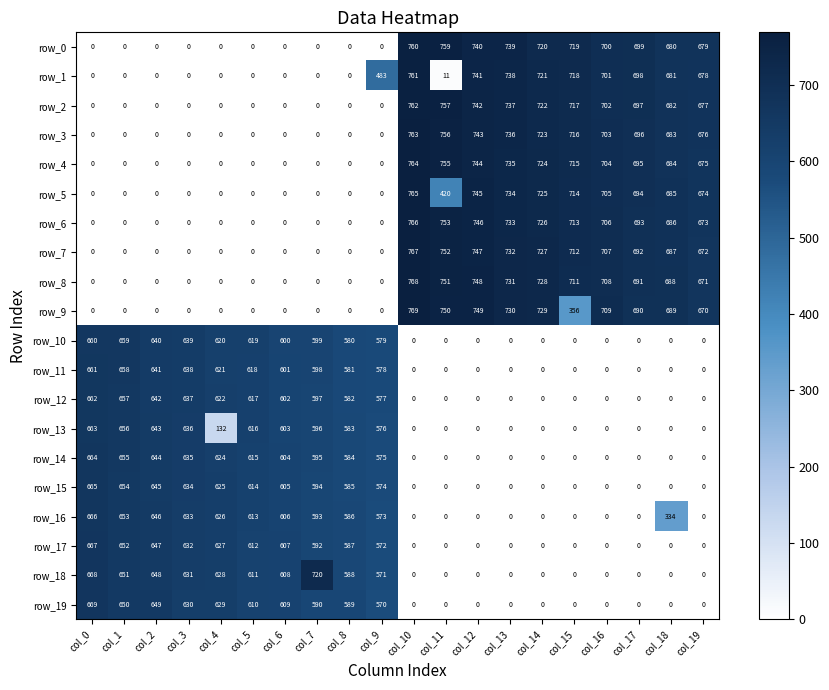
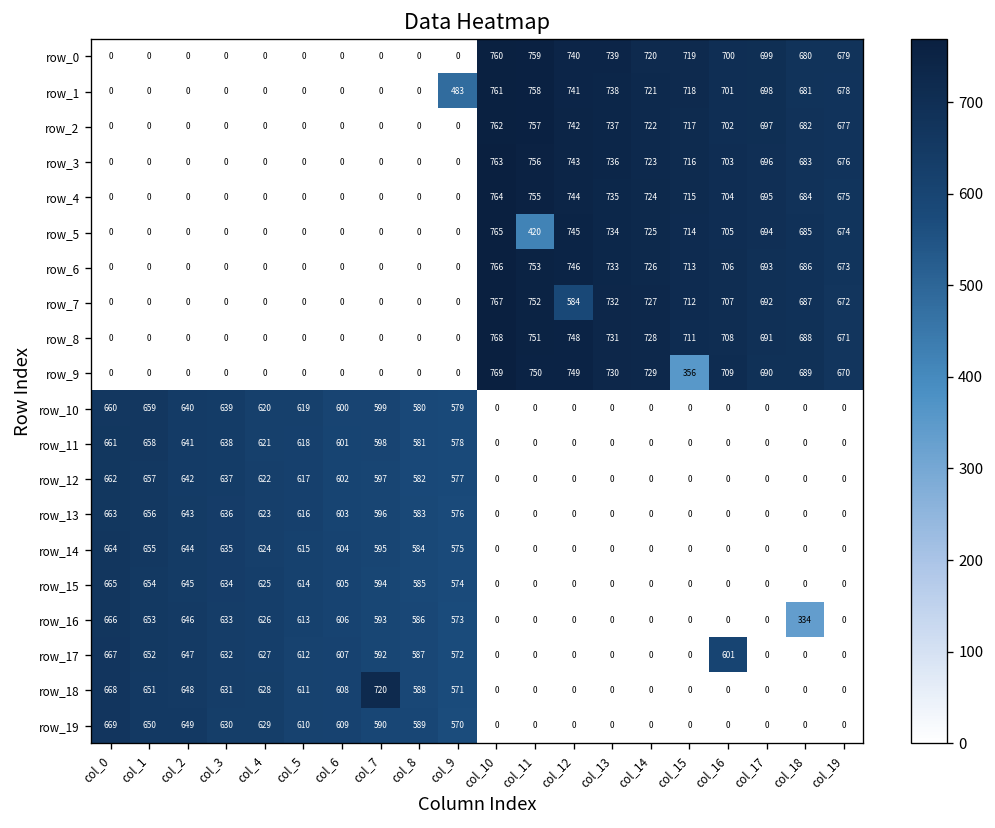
row_1, col_11: 11 -> 758
row_7, col_12: 747 -> 584
row_13, col_4: 132 -> 623
row_17, col_16: 0 -> 601
